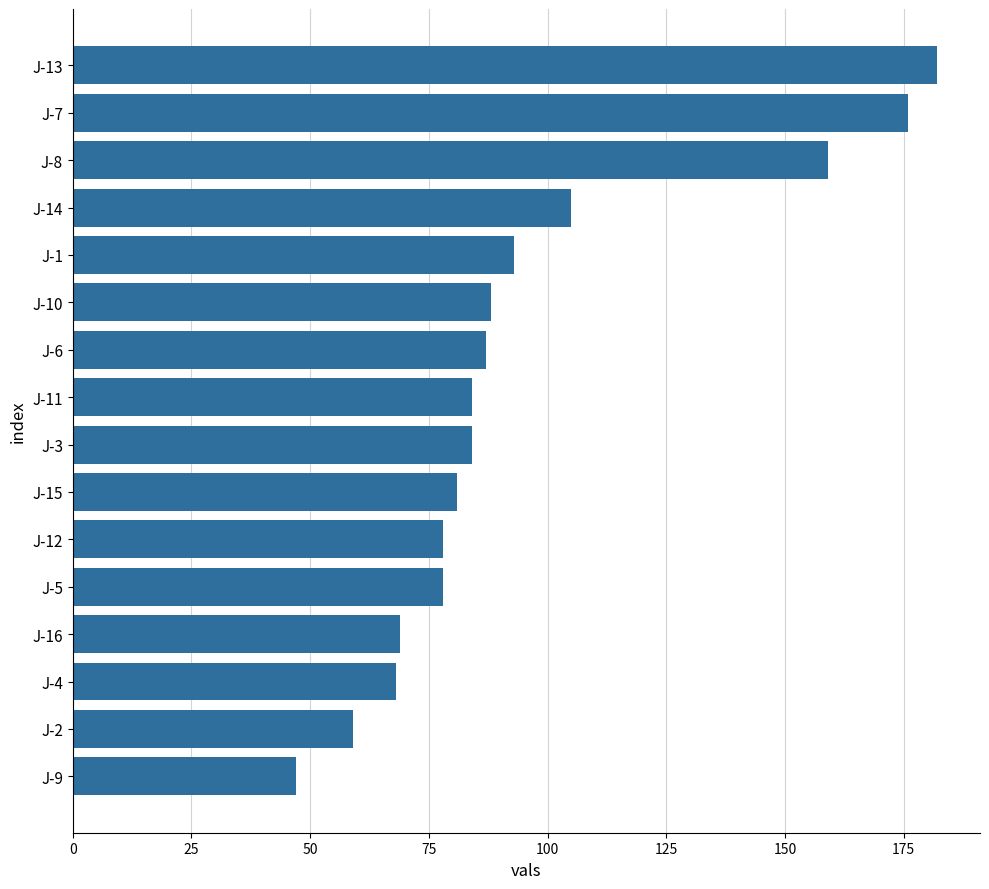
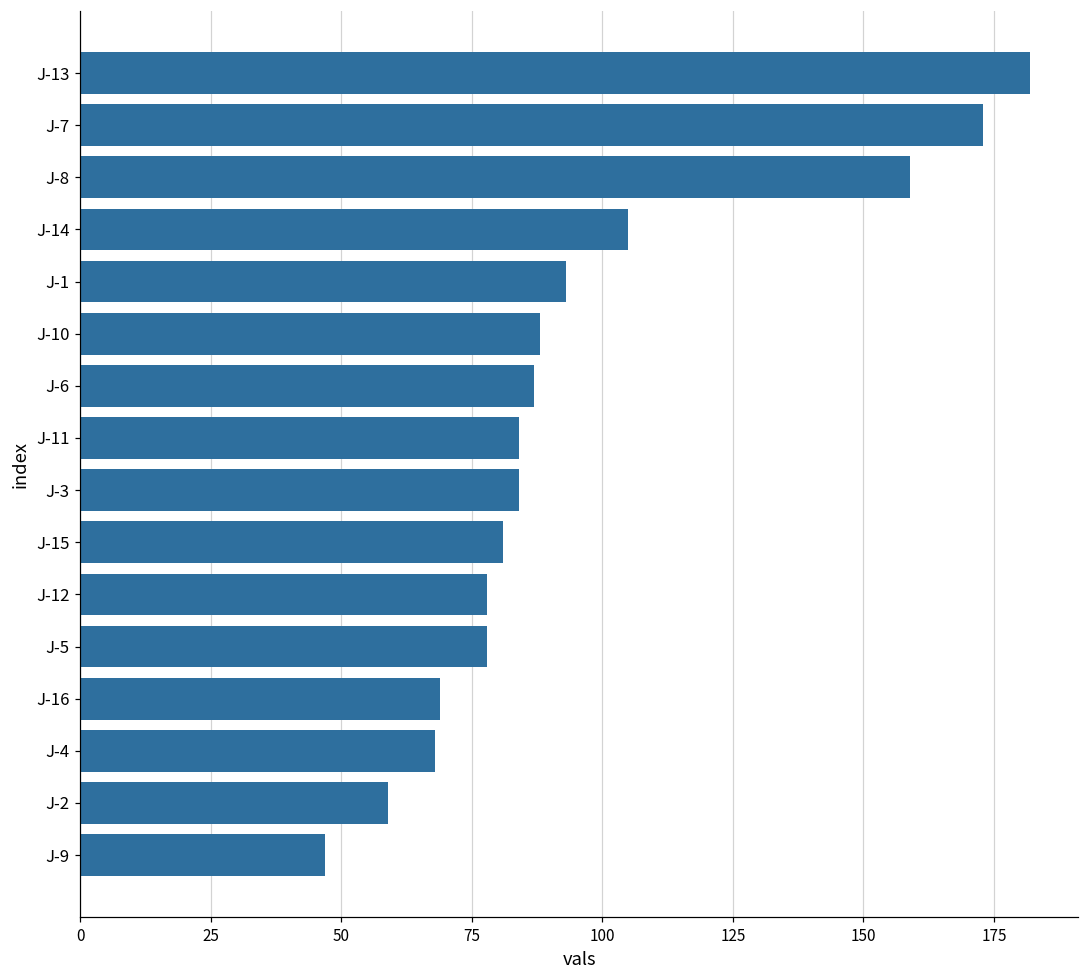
J-7: 176 -> 173
